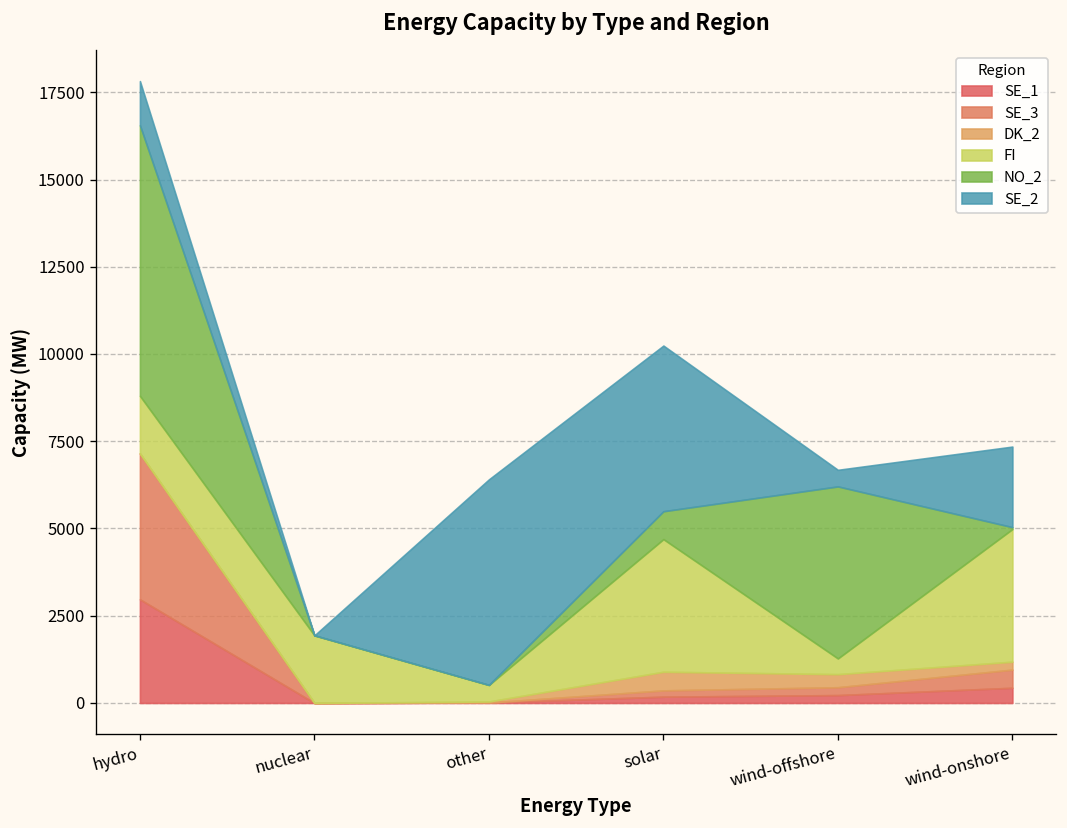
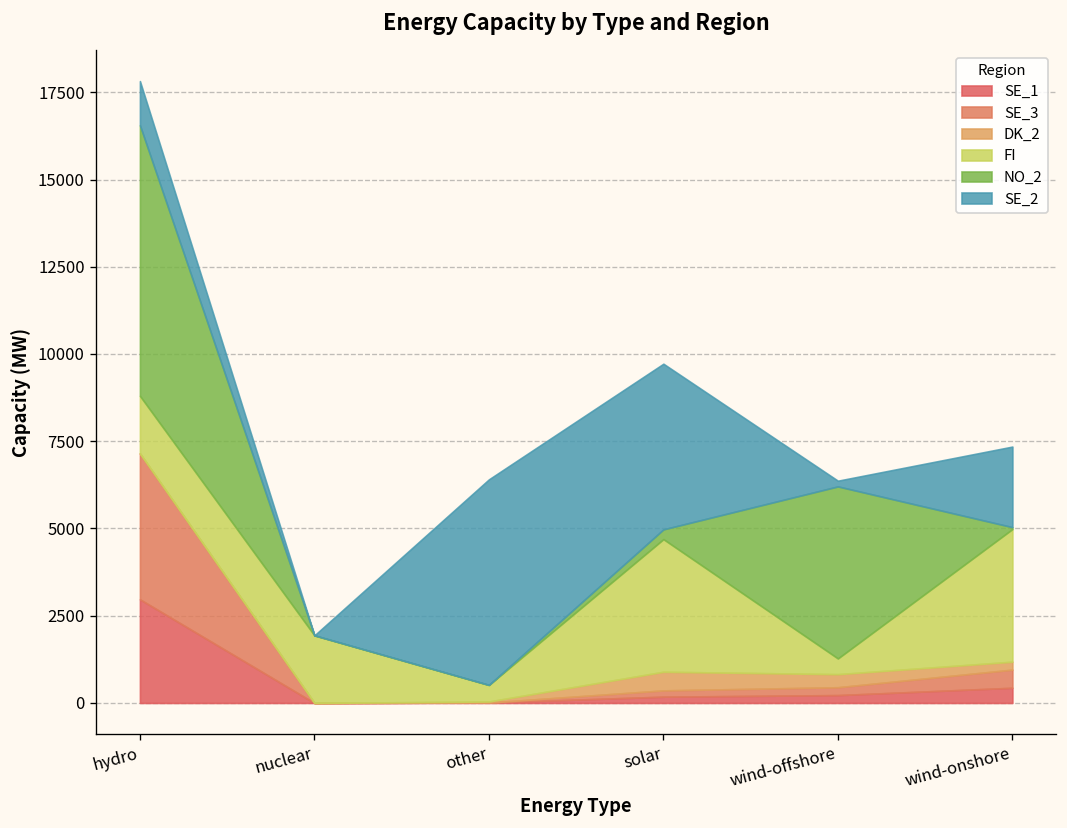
NO_2, solar: 800 -> 300
SE_2, wind-offshore: 500 -> 200
